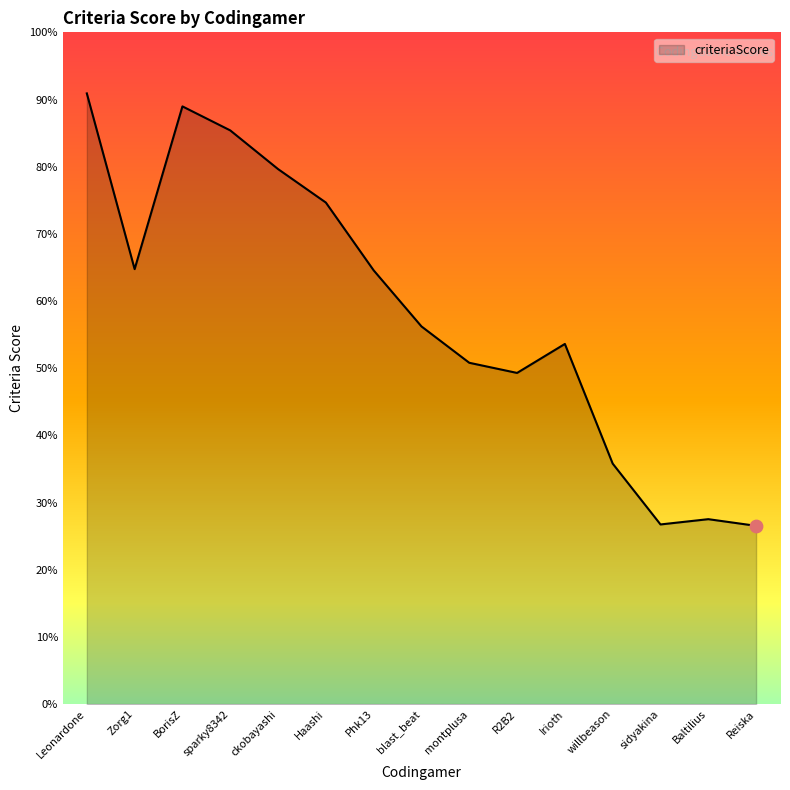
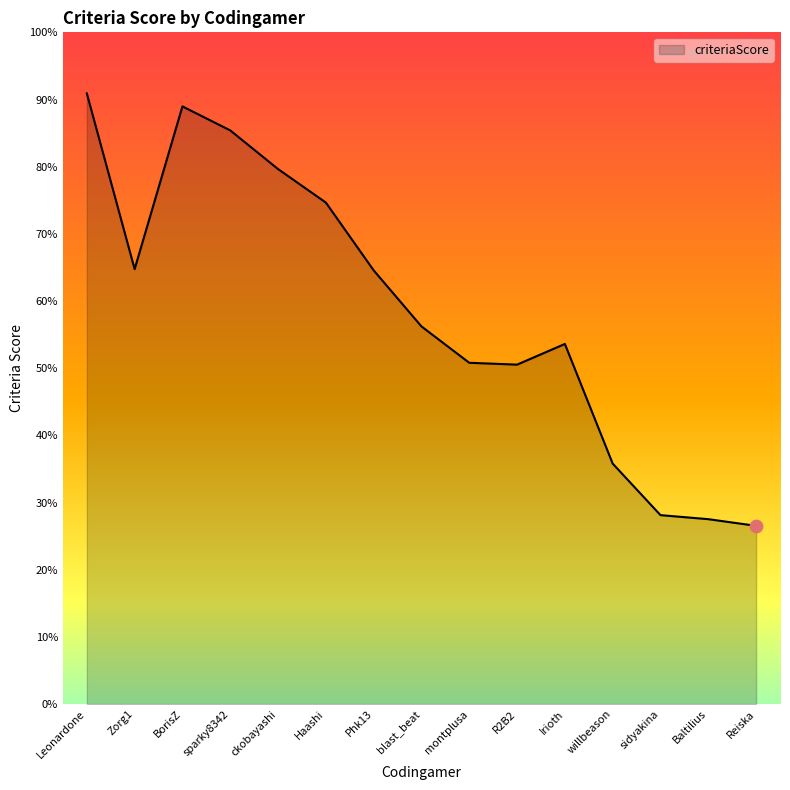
criteriaScore, R2B2: 49% -> 51%
criteriaScore, sidyakina: 27% -> 28%
